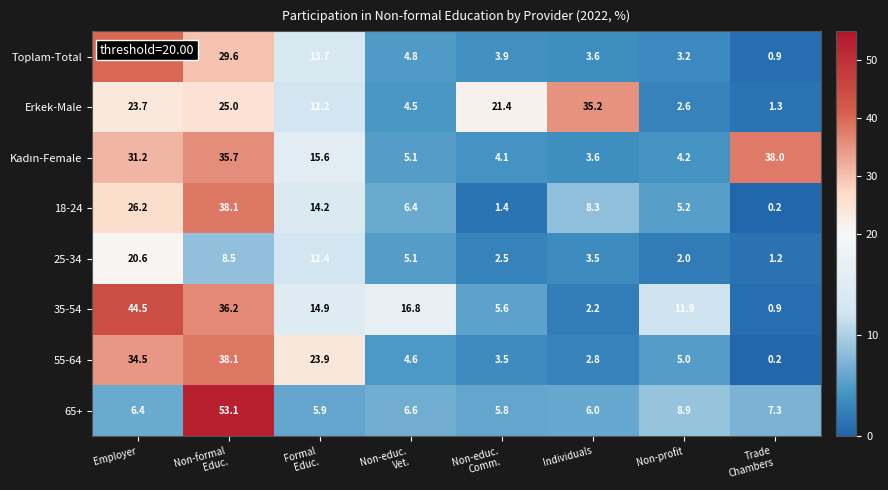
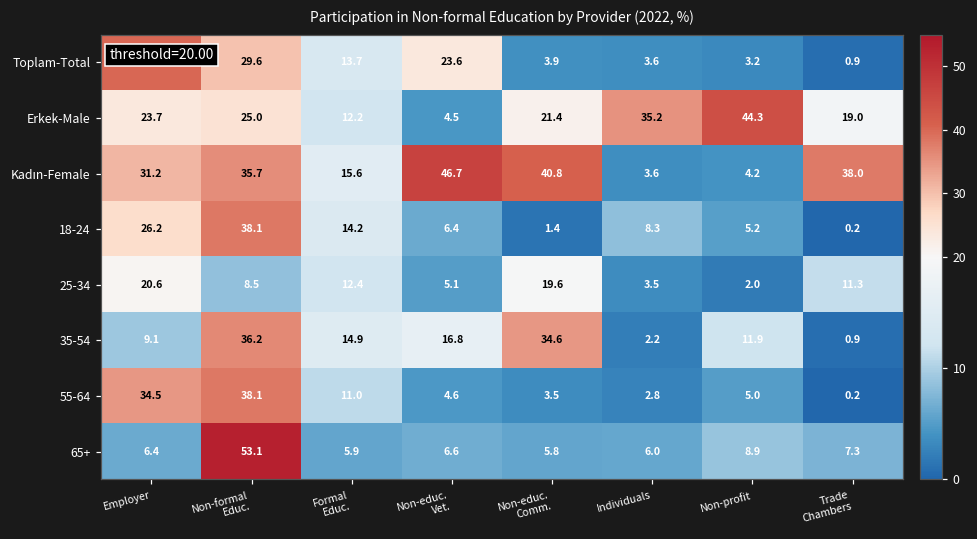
Toplam-Total, Non-educ. Vet.: 4.8 -> 23.6
Erkek-Male, Non-profit: 2.6 -> 44.3
Erkek-Male, Trade Chambers: 1.3 -> 19.0
Kadın-Female, Non-educ. Vet.: 5.1 -> 46.7
Kadın-Female, Non-educ. Comm.: 4.1 -> 40.8
25-34, Non-educ. Comm.: 2.5 -> 19.6
25-34, Trade Chambers: 1.2 -> 11.3
35-54, Employer: 44.5 -> 9.1
35-54, Non-educ. Comm.: 5.6 -> 34.6
55-64, Formal Educ.: 23.9 -> 11.0
